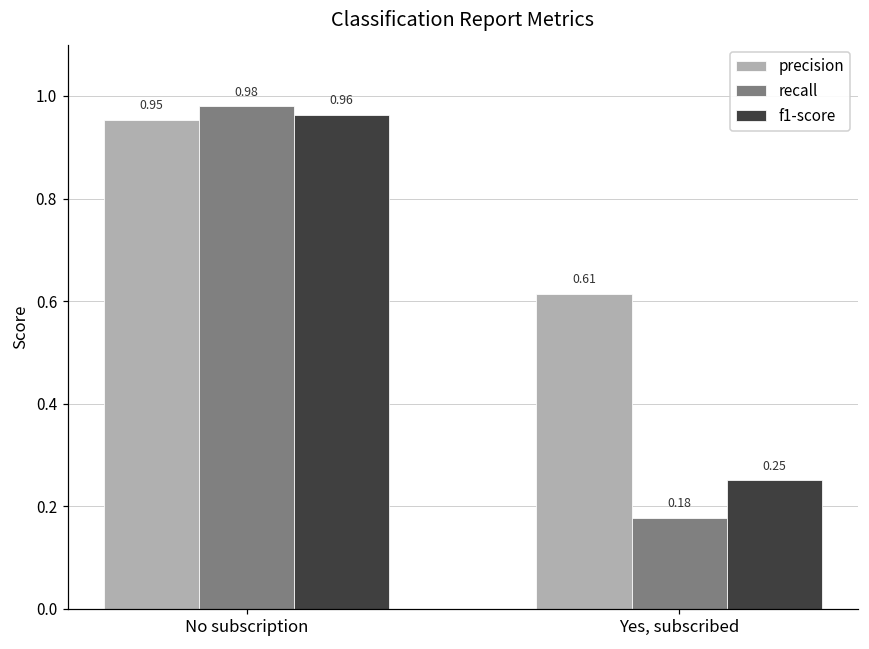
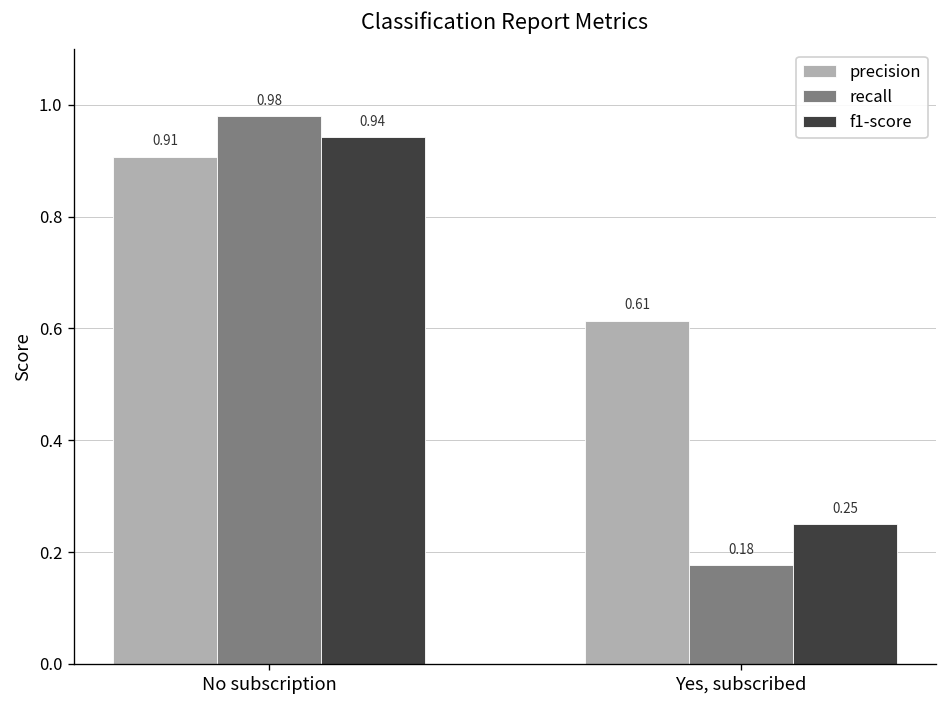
precision, No subscription: 0.95 -> 0.91
f1-score, No subscription: 0.96 -> 0.94
